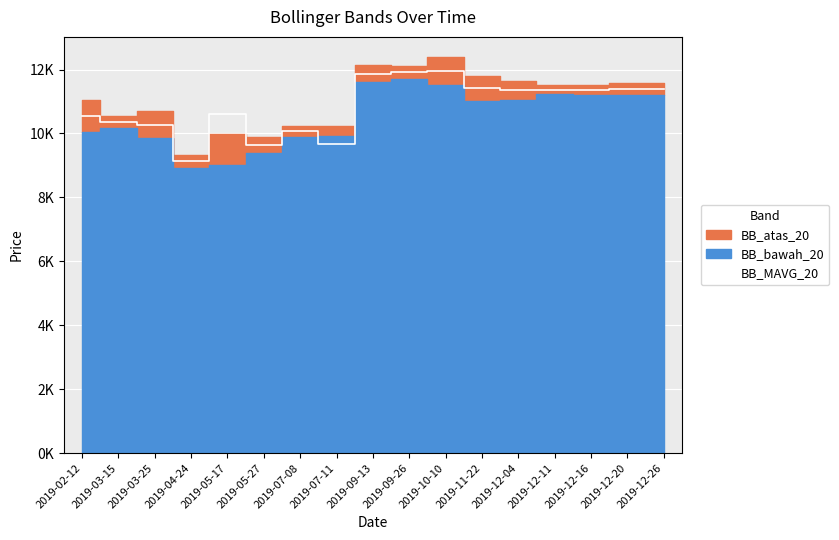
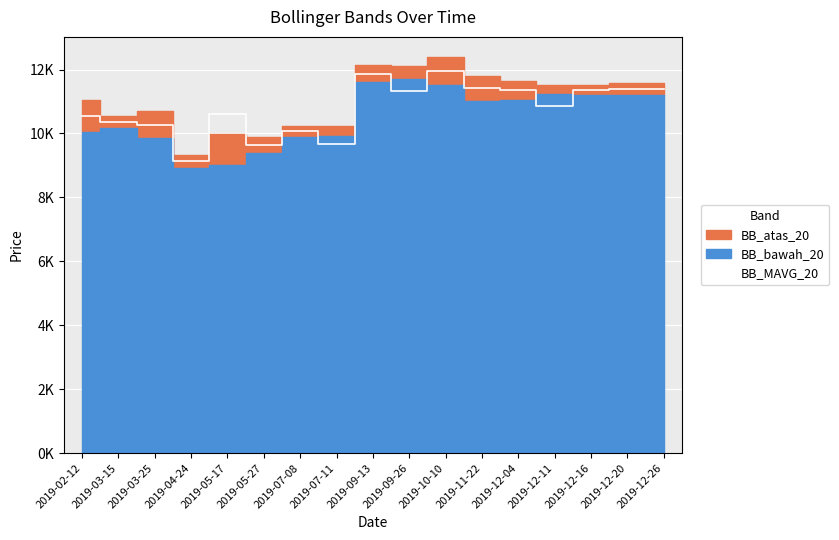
BB_MAVG_20, 2019-09-26: 11900 -> 11300
BB_MAVG_20, 2019-12-11: 11400 -> 10800
